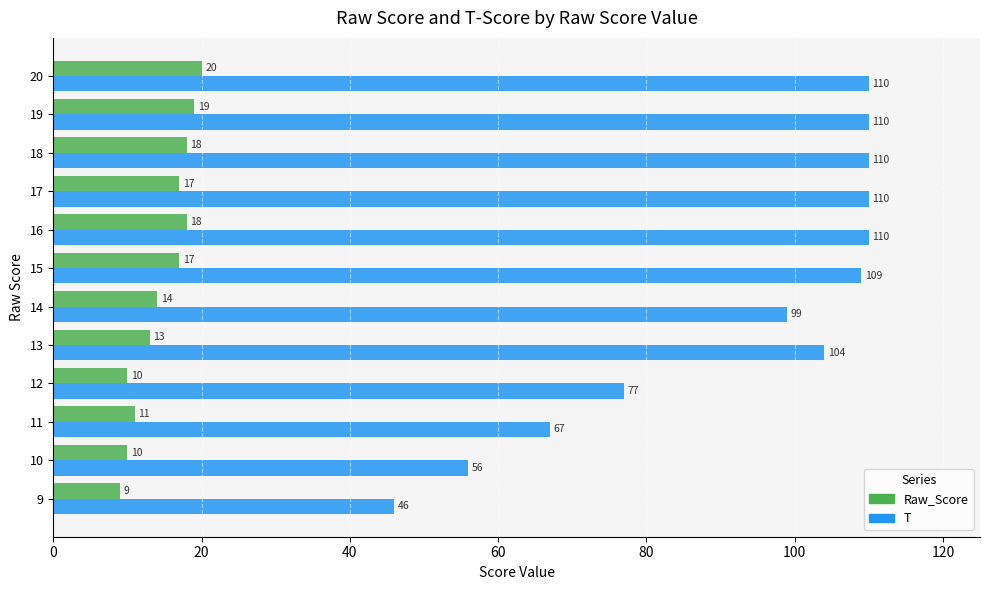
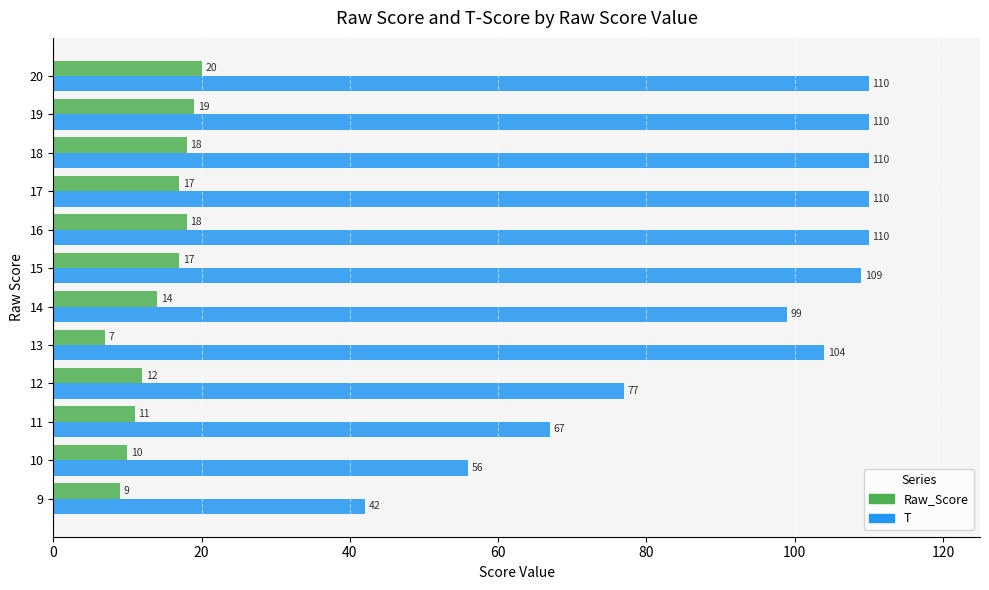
Raw_Score, 13: 13 -> 7
Raw_Score, 12: 10 -> 12
T, 9: 46 -> 42
